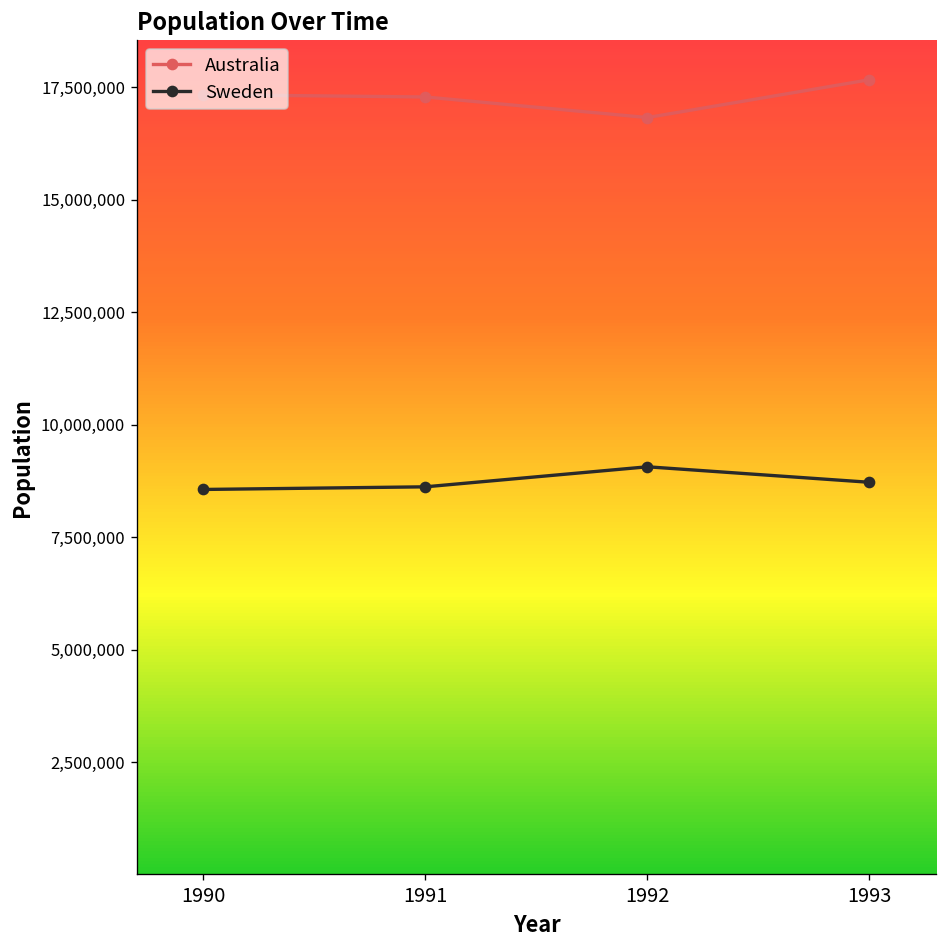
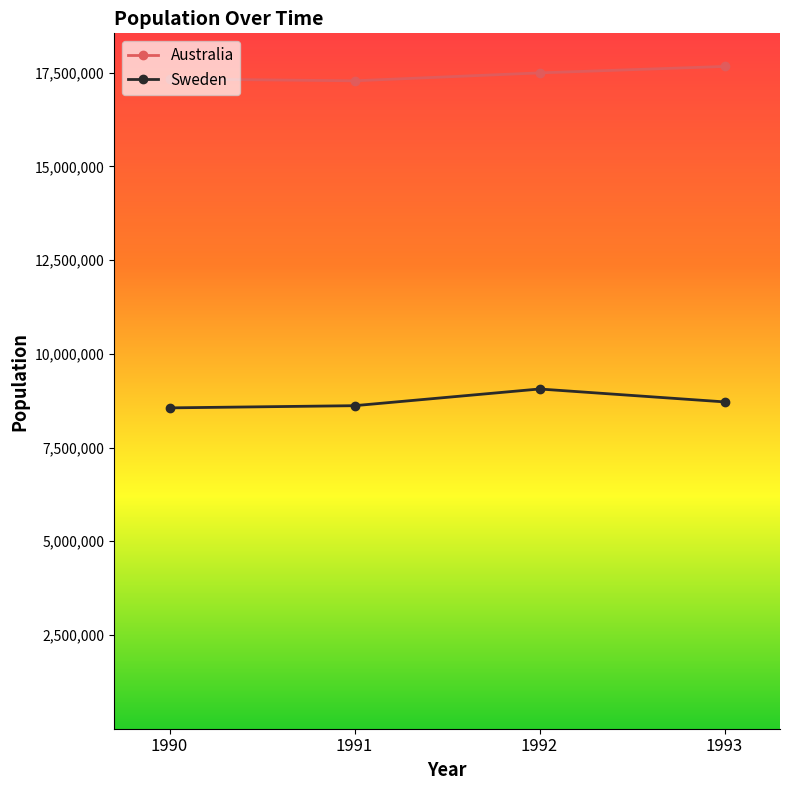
Australia, 1992: 16,800,000 -> 17,500,000
